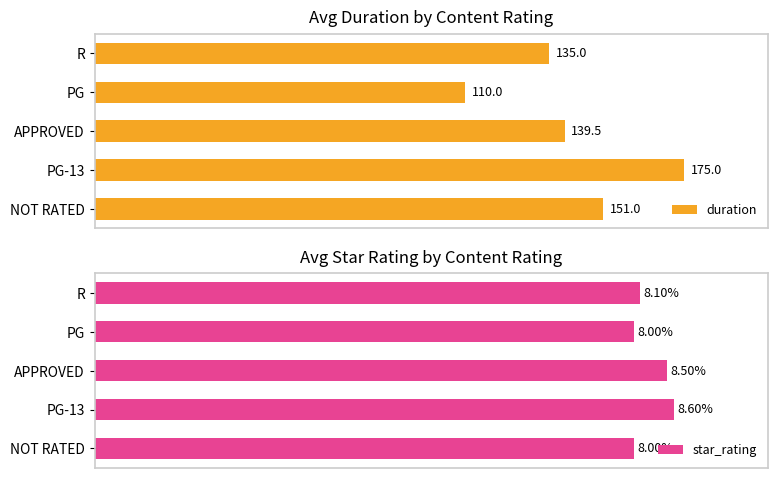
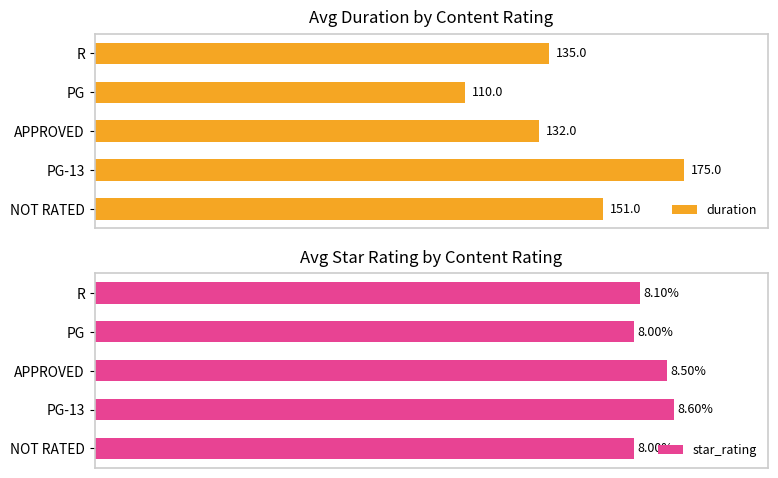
Avg Duration by Content Rating, APPROVED: 139.5 -> 132.0
